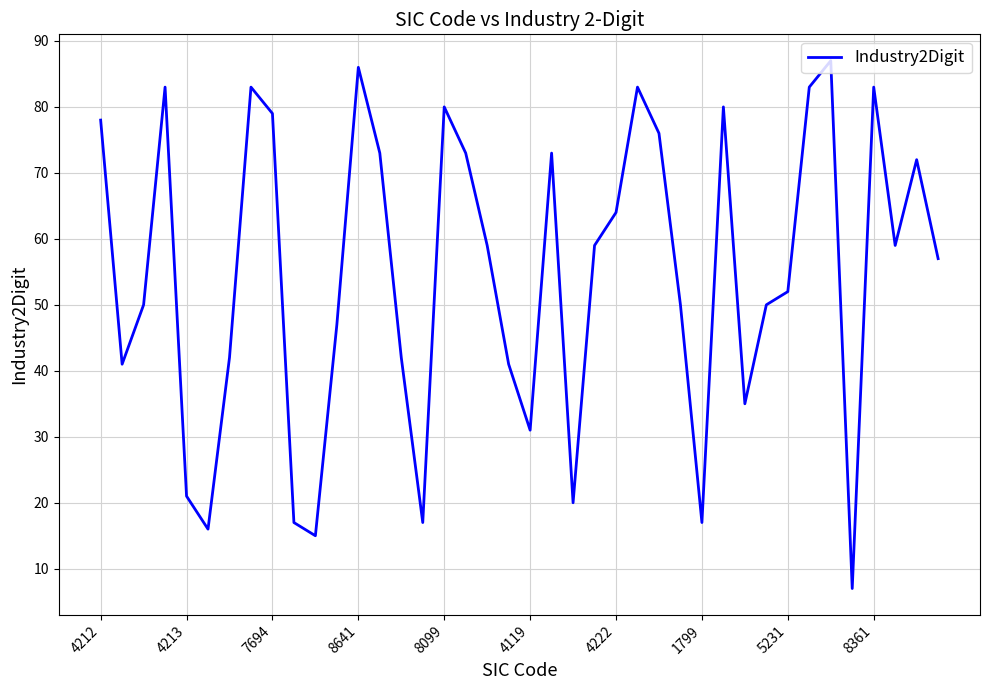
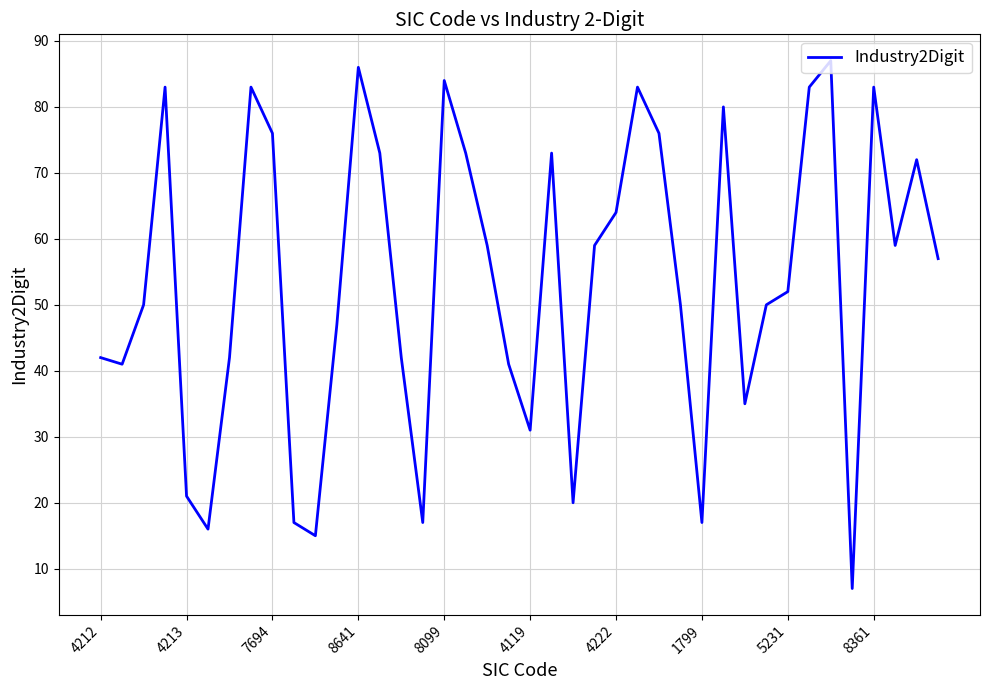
4212: 78 -> 42
7694: 79 -> 76
8099: 80 -> 84
